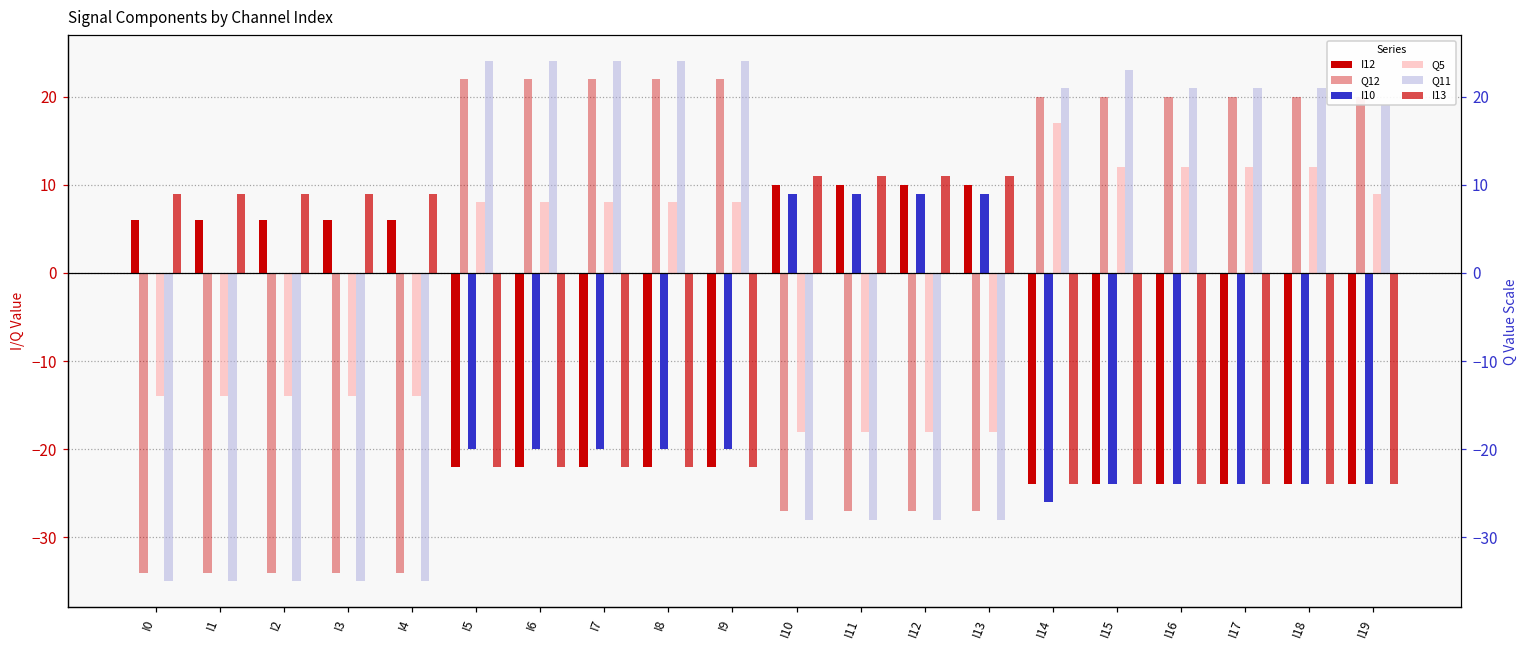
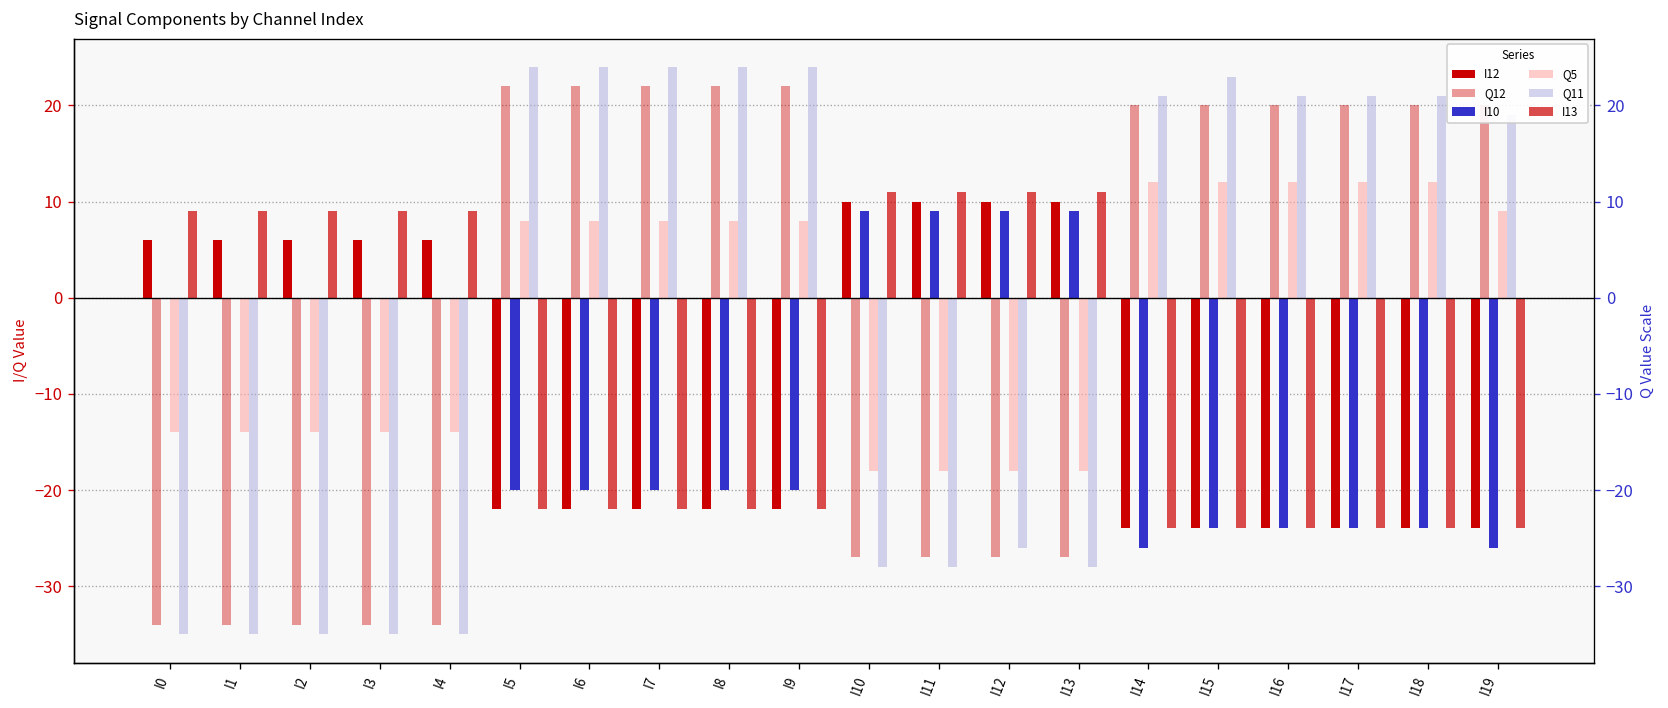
Q11, I12: -28 -> -26
Q5, I14: 17 -> 12
I10, I19: -24 -> -26
